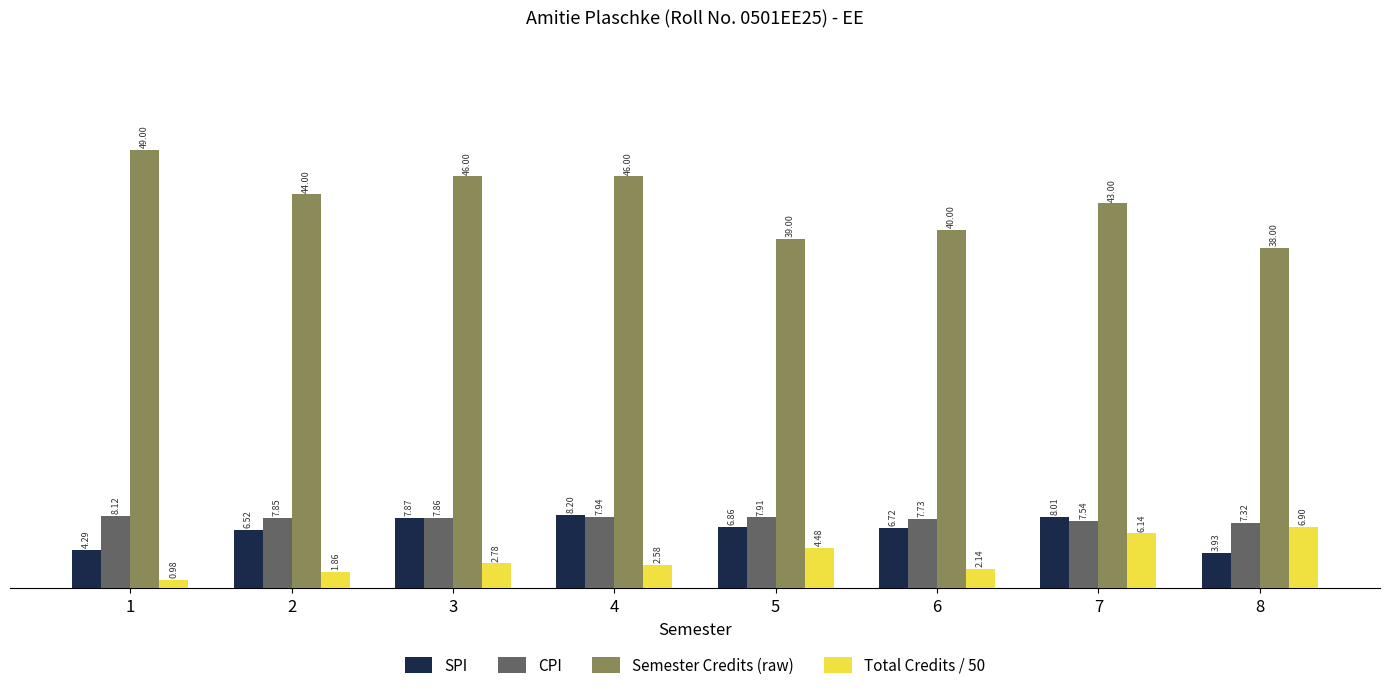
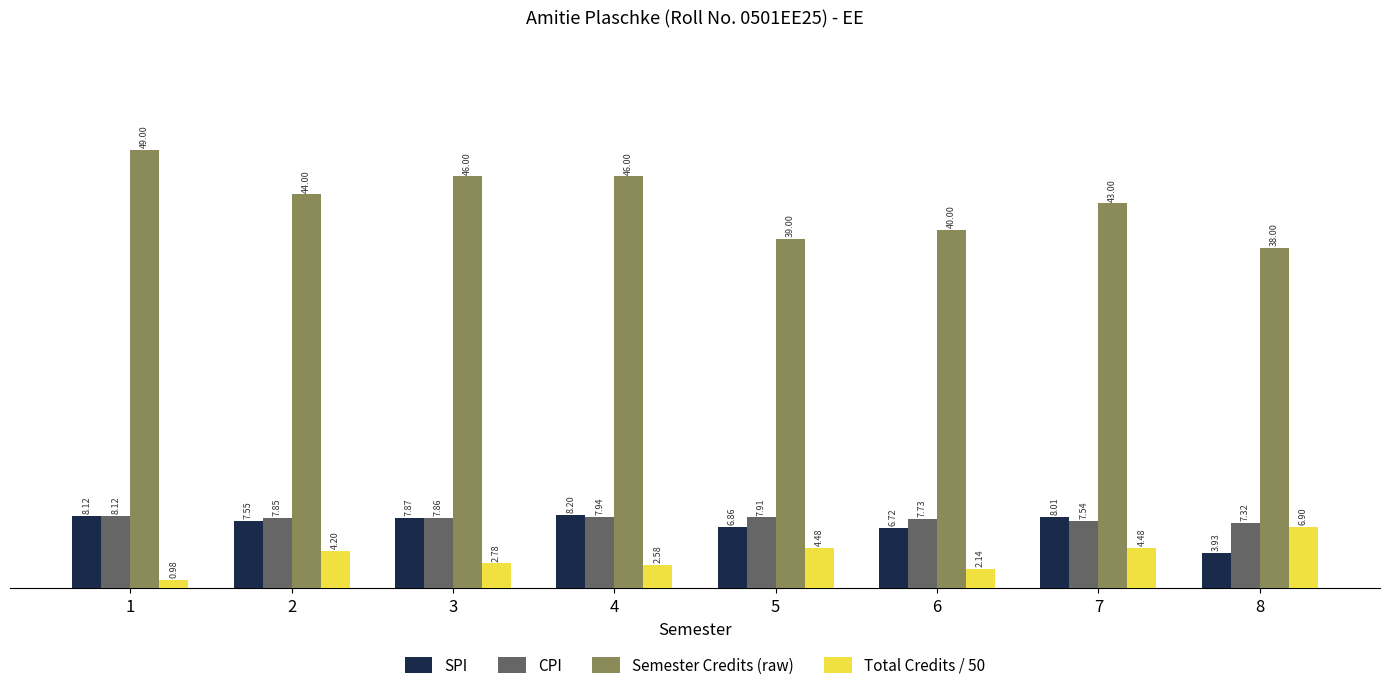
SPI, 1: 4.29 -> 8.12
SPI, 2: 6.52 -> 7.55
Total Credits / 50, 2: 1.86 -> 4.20
Total Credits / 50, 7: 6.14 -> 4.48
